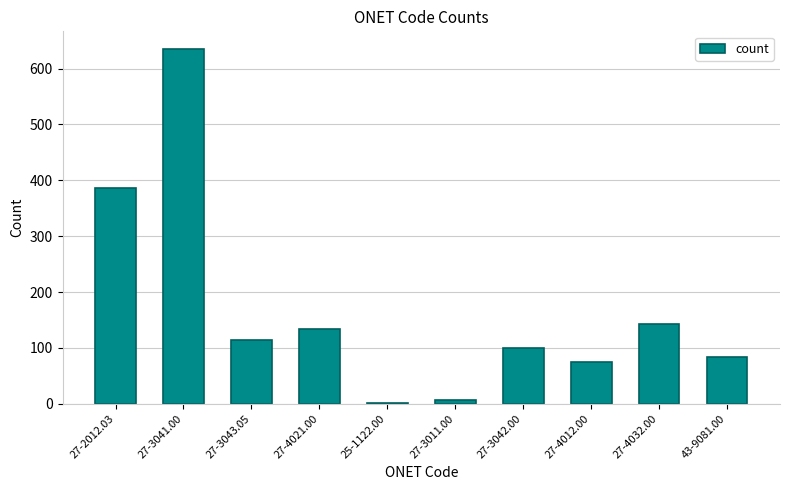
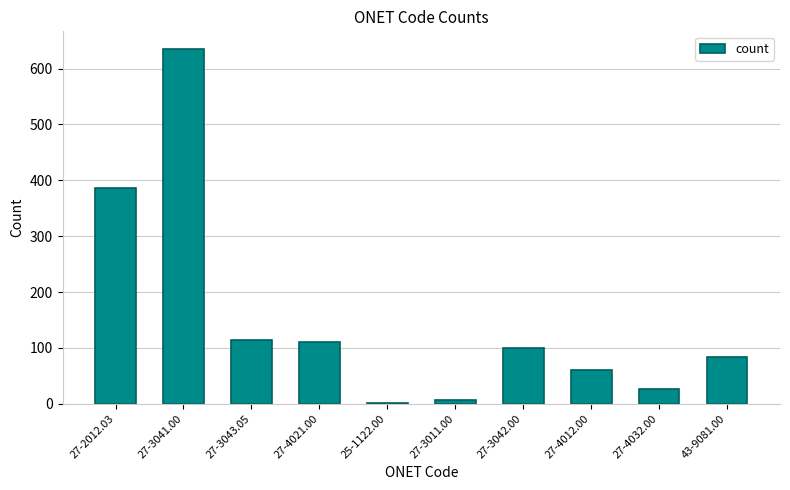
27-4021.00: 130 -> 110
27-4012.00: 80 -> 60
27-4032.00: 140 -> 30
